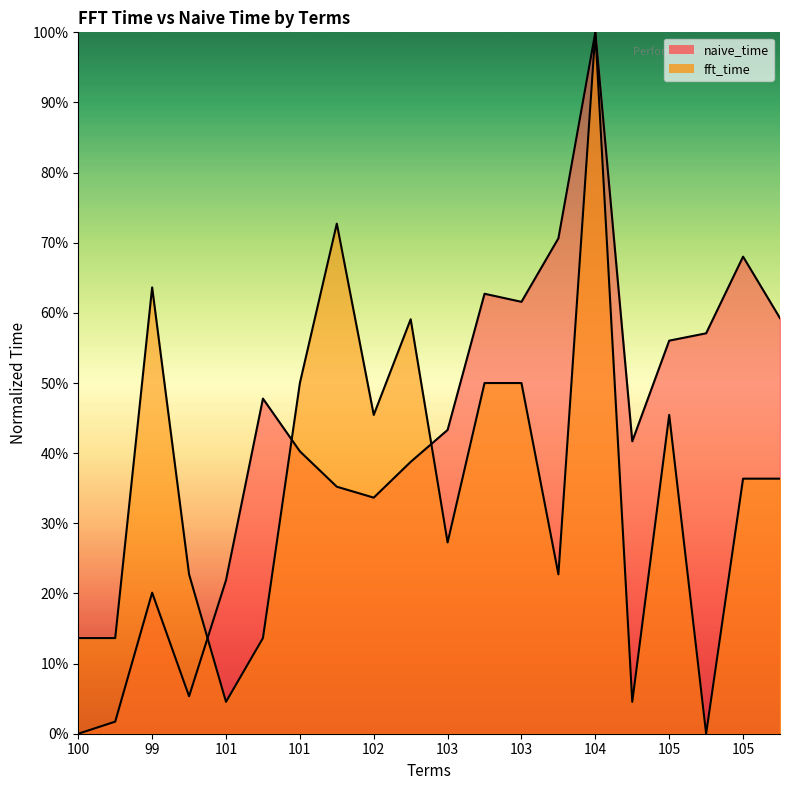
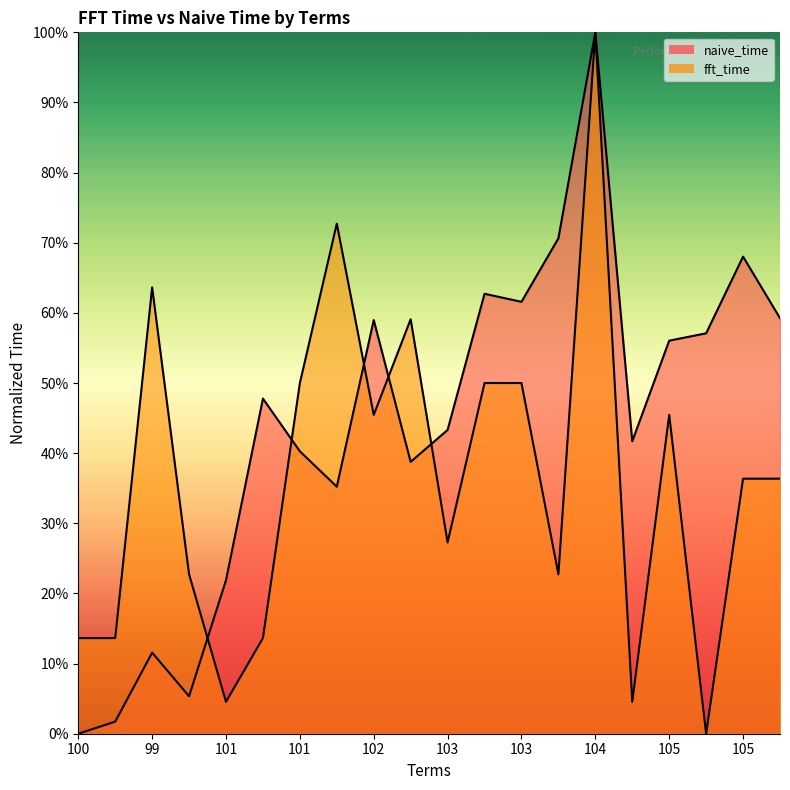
naive_time, 99: 20% -> 12%
naive_time, 102: 34% -> 59%
